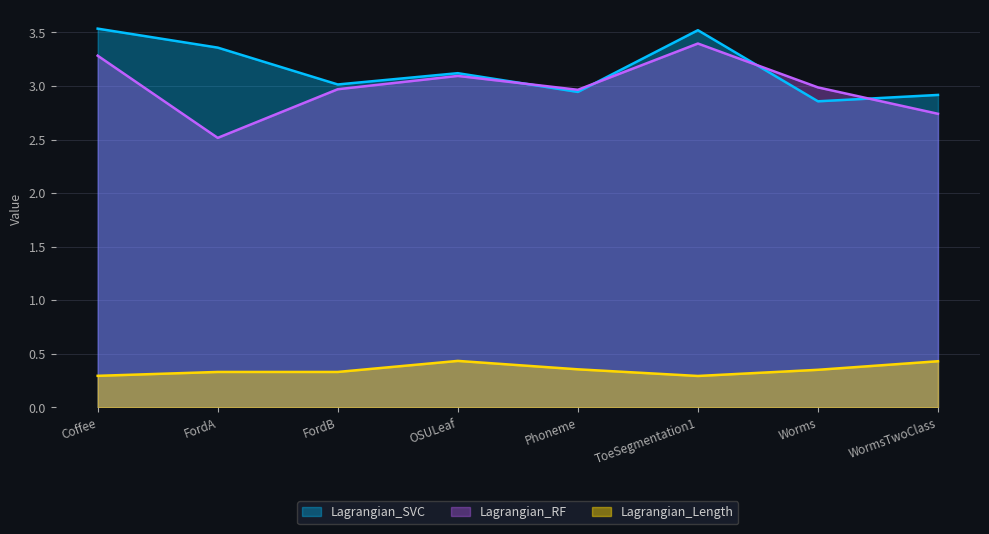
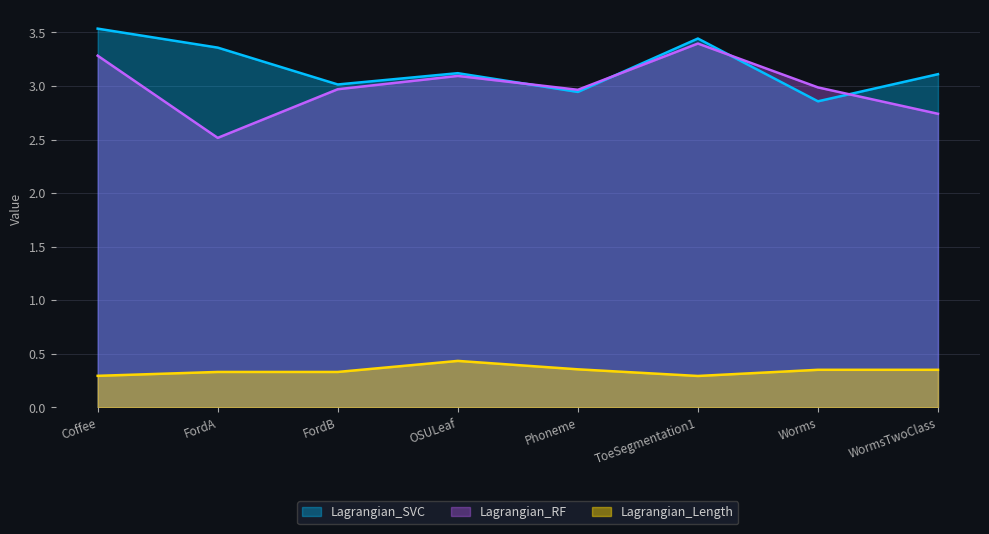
Lagrangian_SVC, ToeSegmentation1: 3.52 -> 3.44
Lagrangian_SVC, WormsTwoClass: 2.92 -> 3.11
Lagrangian_Length, WormsTwoClass: 0.43 -> 0.35
